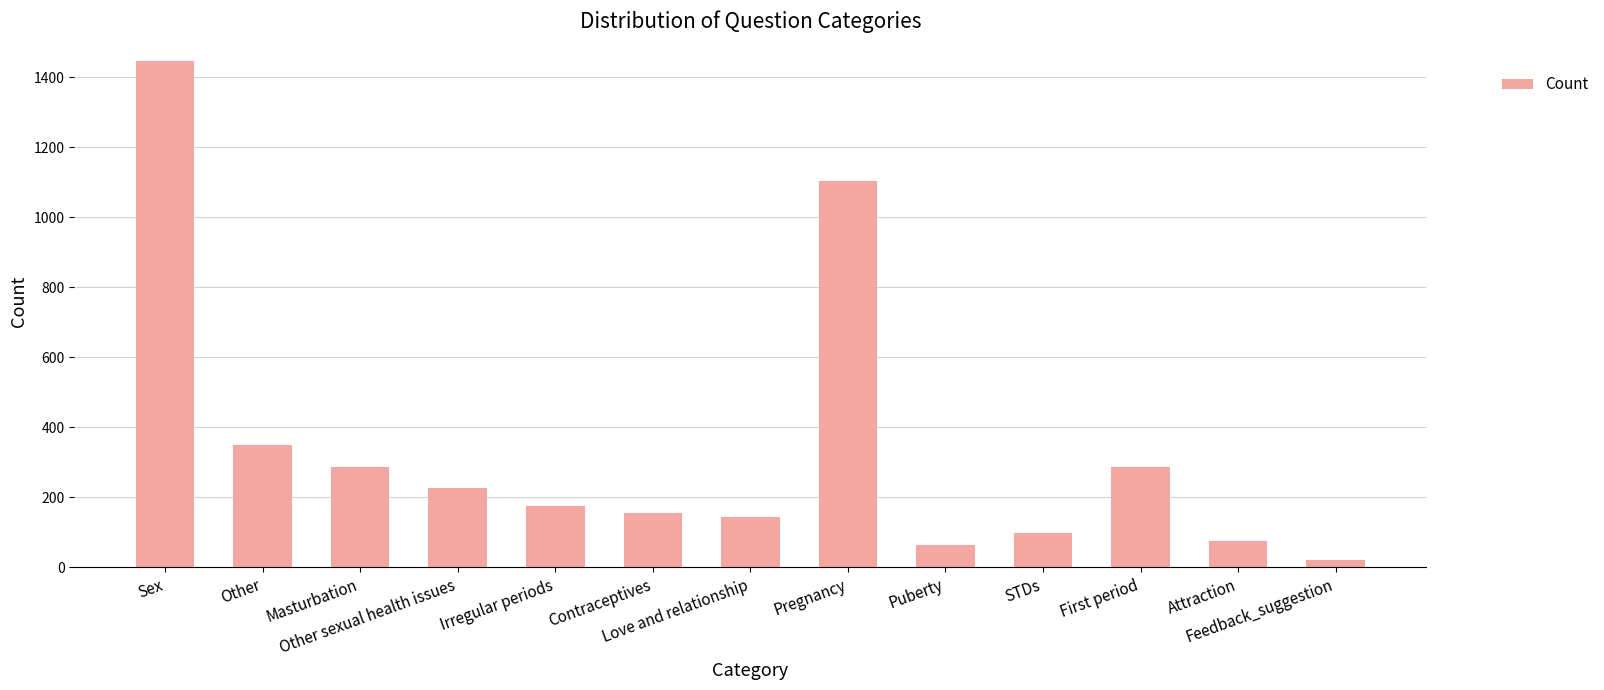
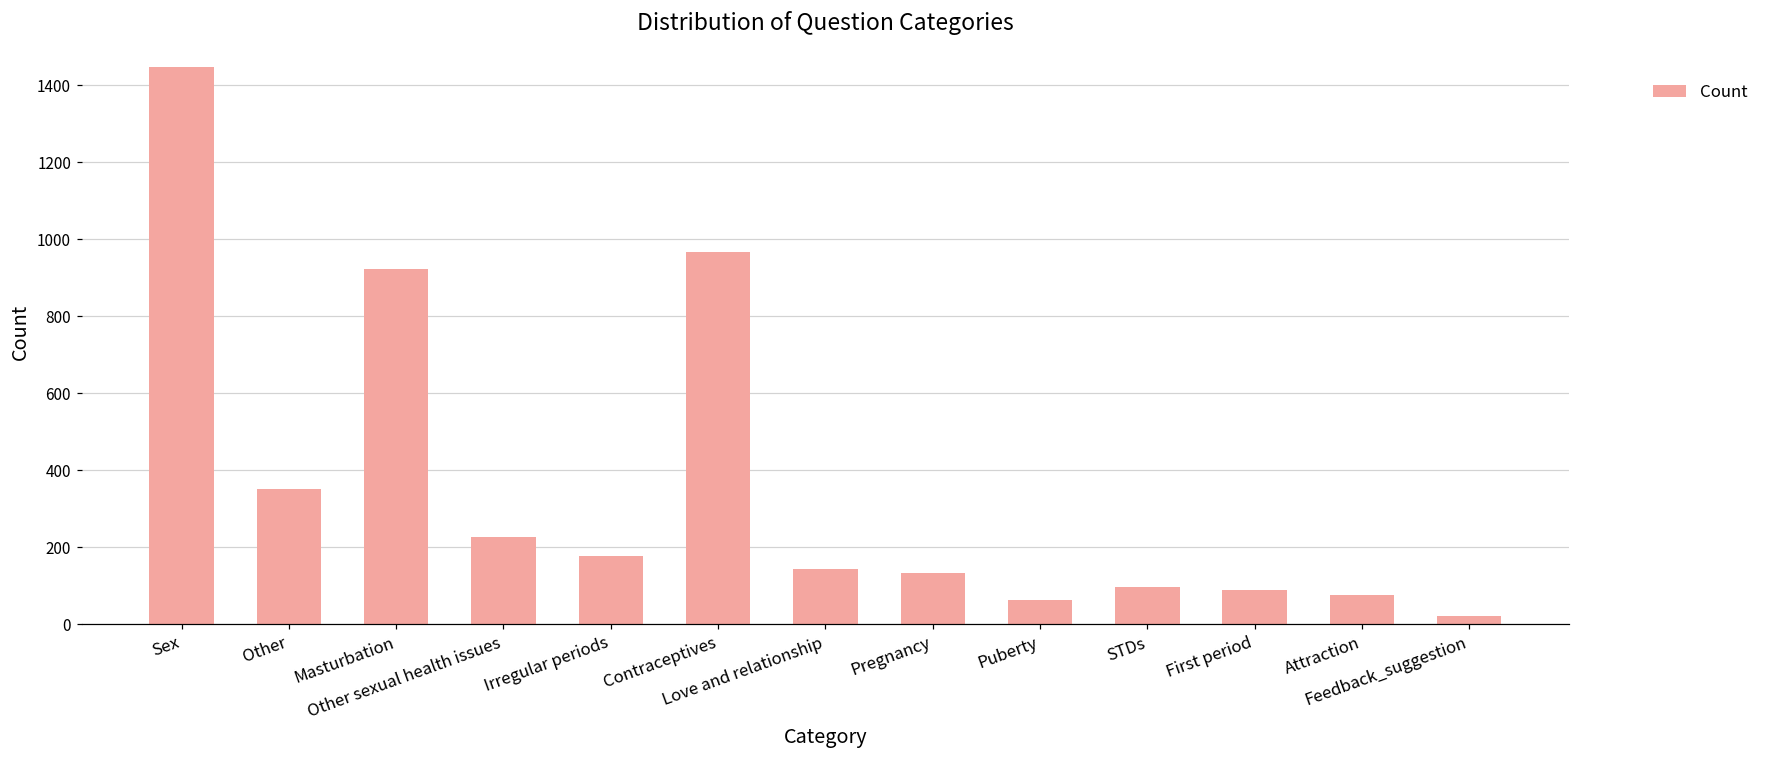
Masturbation: 290 -> 920
Contraceptives: 150 -> 970
Pregnancy: 1110 -> 130
First period: 290 -> 90
